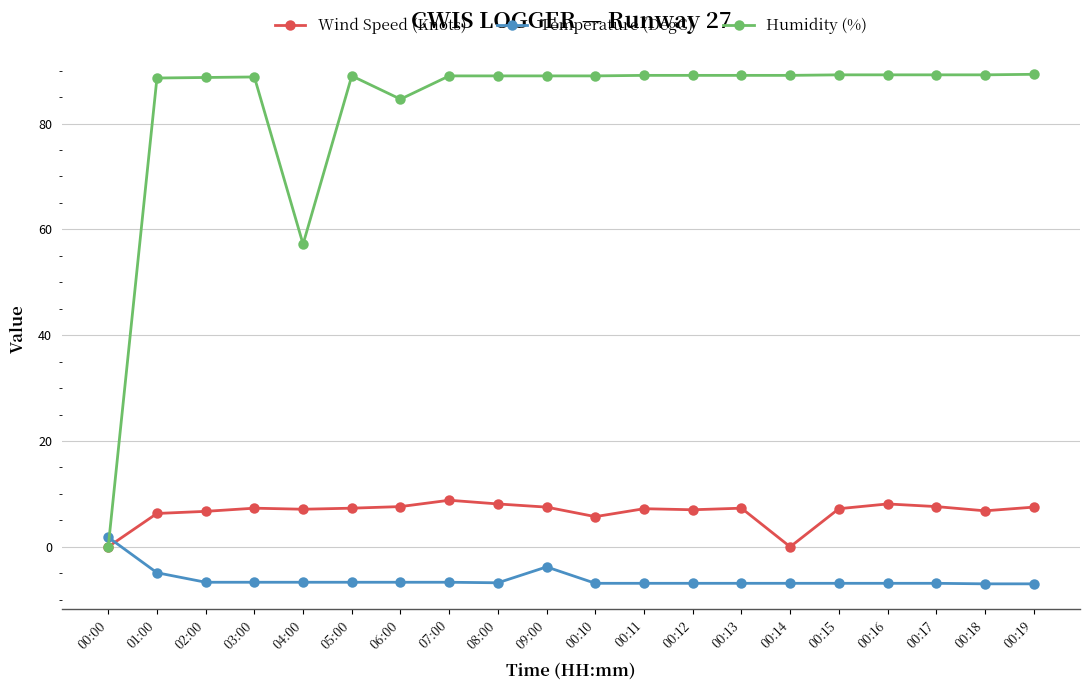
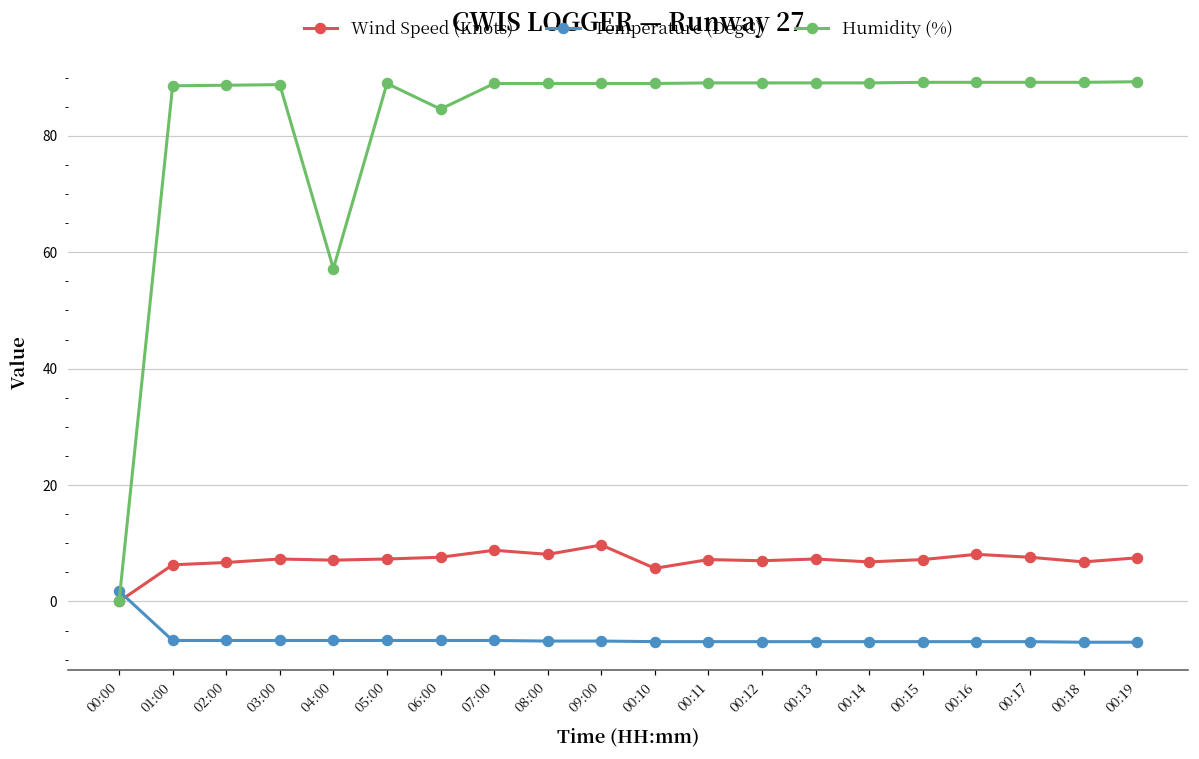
Temperature (DegC), 01:00: -5 -> -7
Wind Speed (Knots), 09:00: 8 -> 10
Temperature (DegC), 09:00: -4 -> -7
Wind Speed (Knots), 00:14: 0 -> 7
